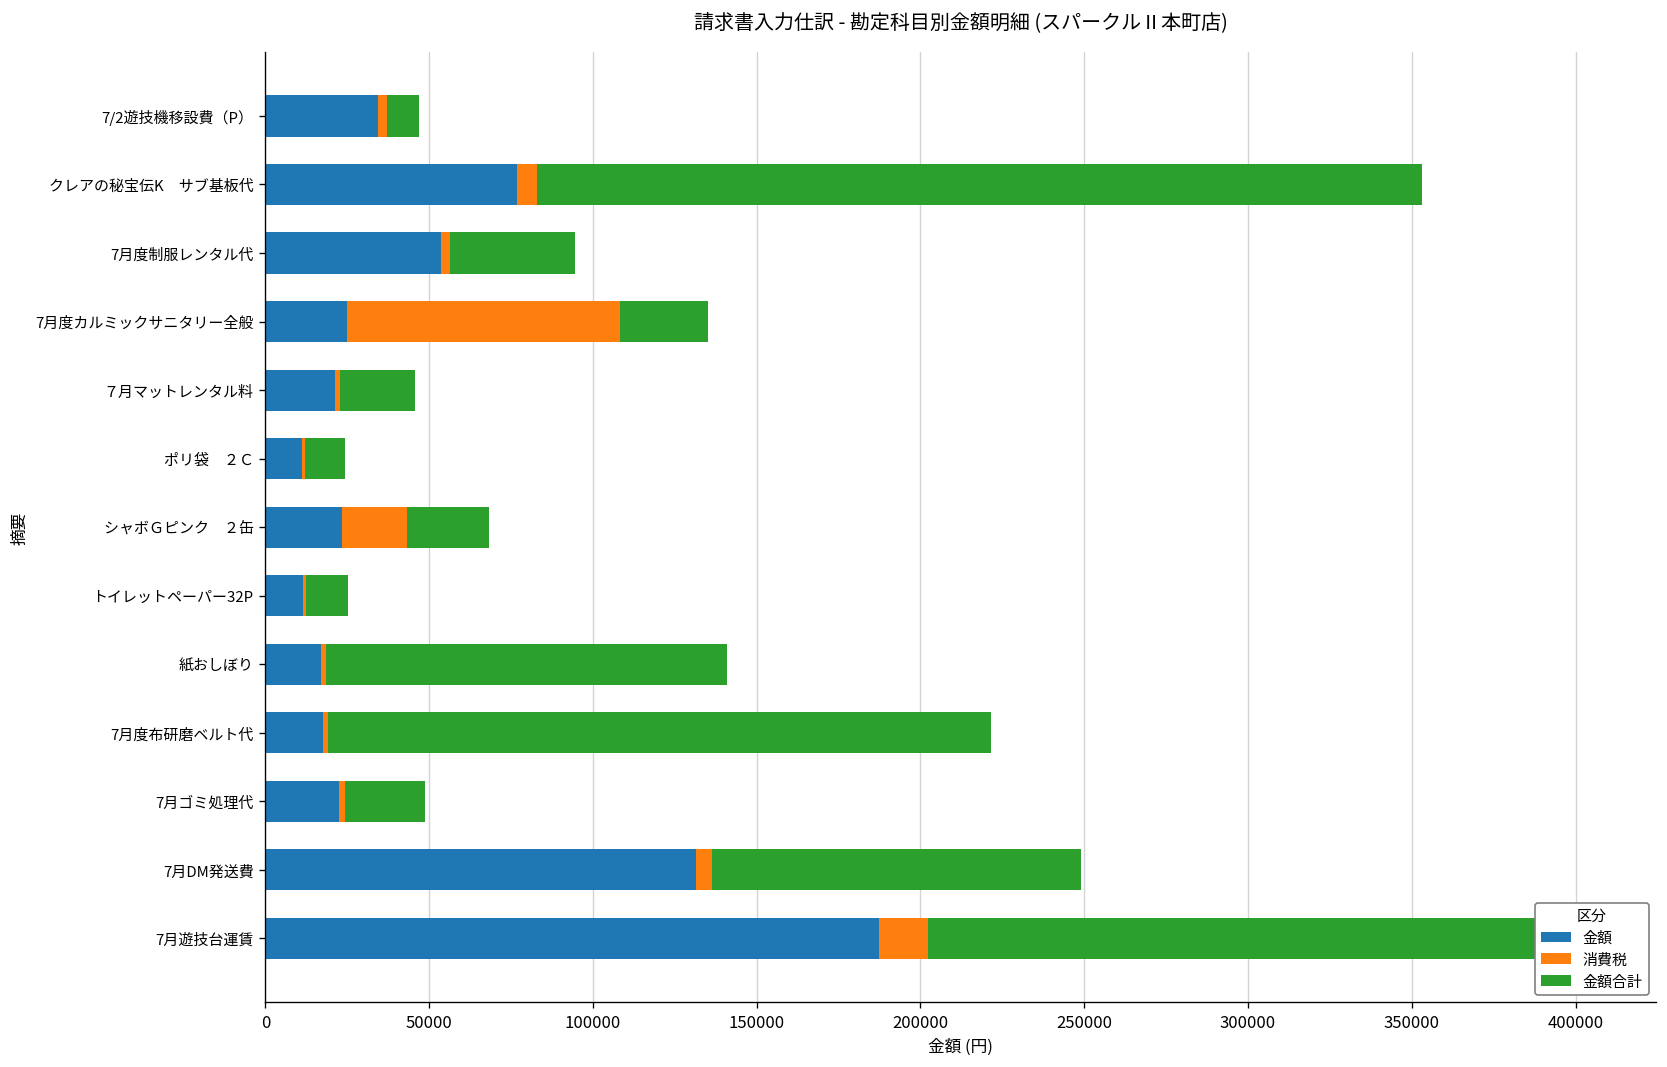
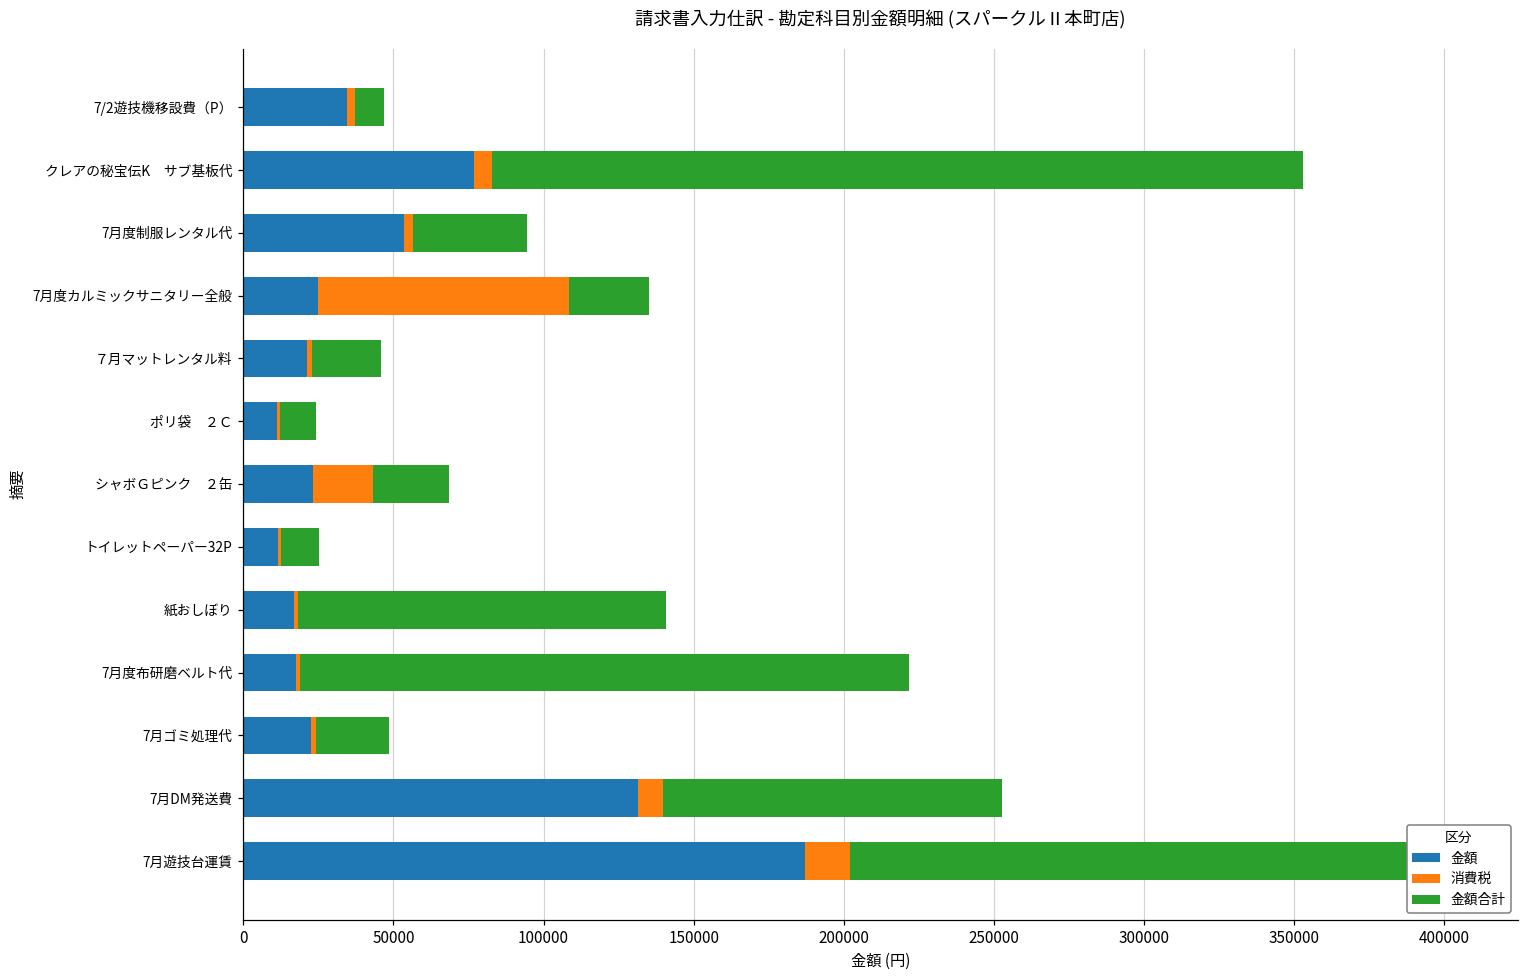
消費税, 7月DM発送費: 5000 -> 8000
